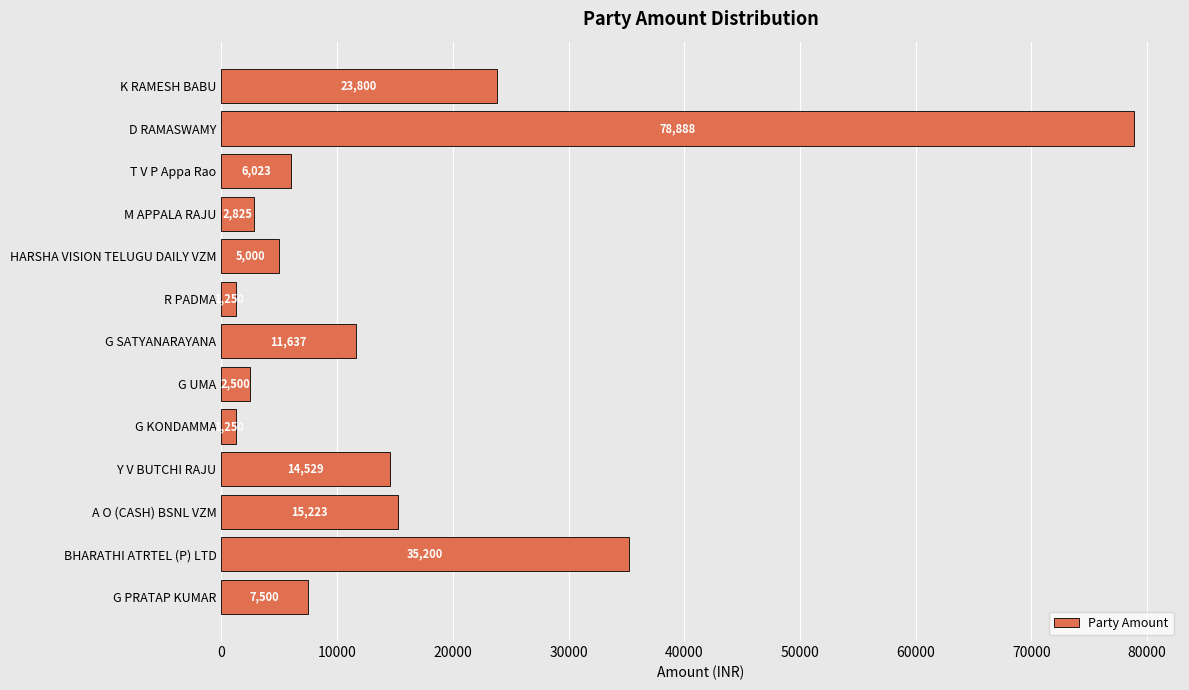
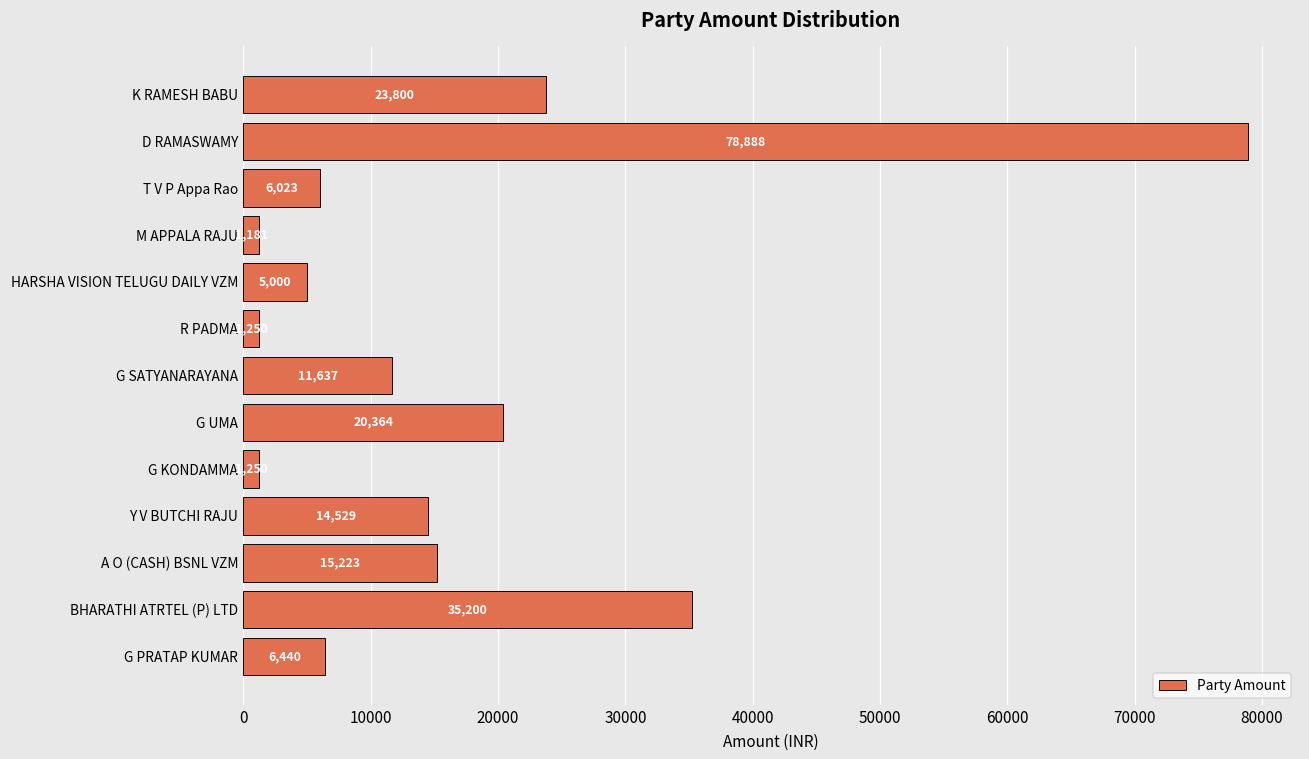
M APPALA RAJU: 2800 -> 1200
G UMA: 2,500 -> 20,364
G PRATAP KUMAR: 7,500 -> 6,440
